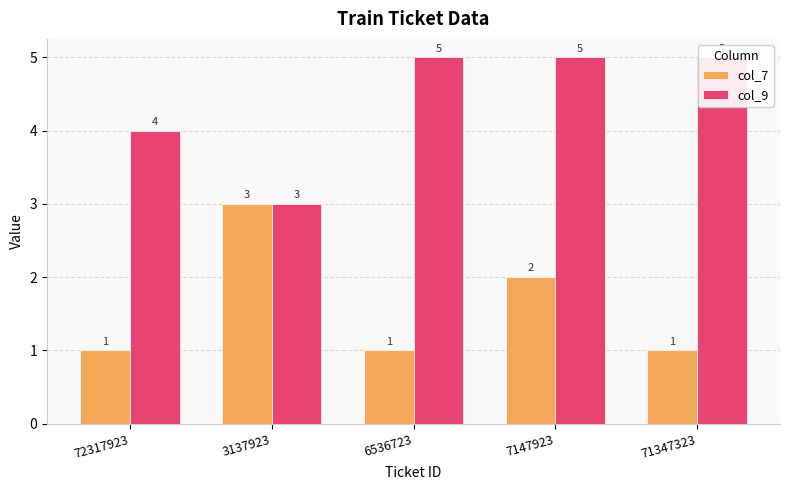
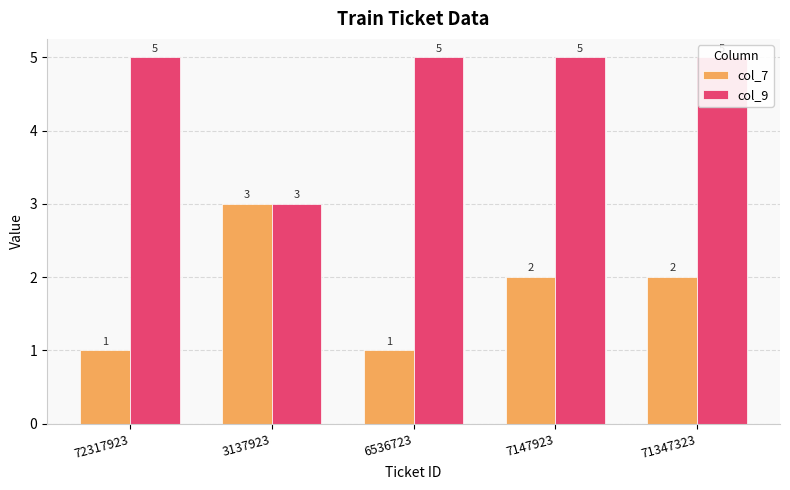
col_9, 72317923: 4 -> 5
col_7, 71347323: 1 -> 2
